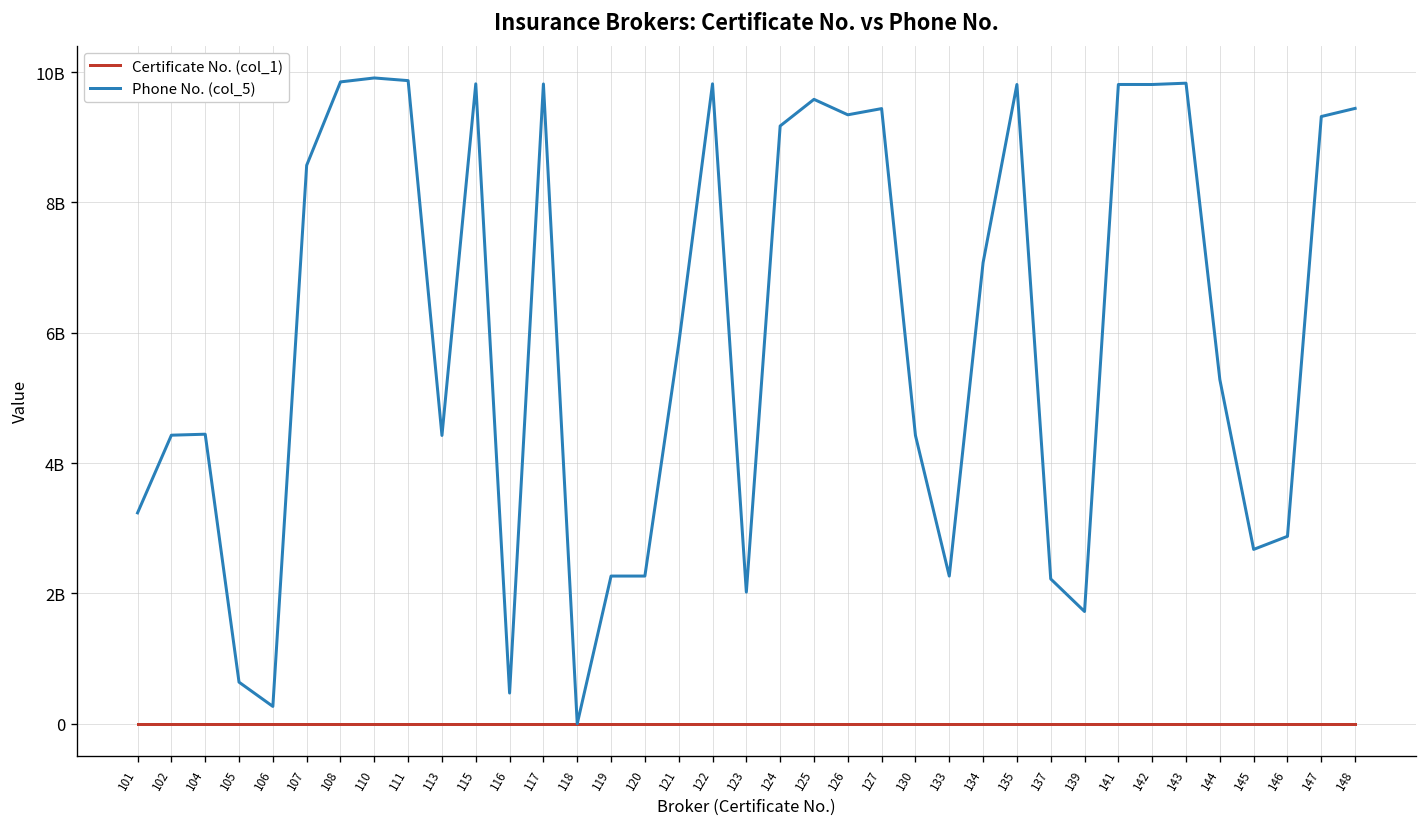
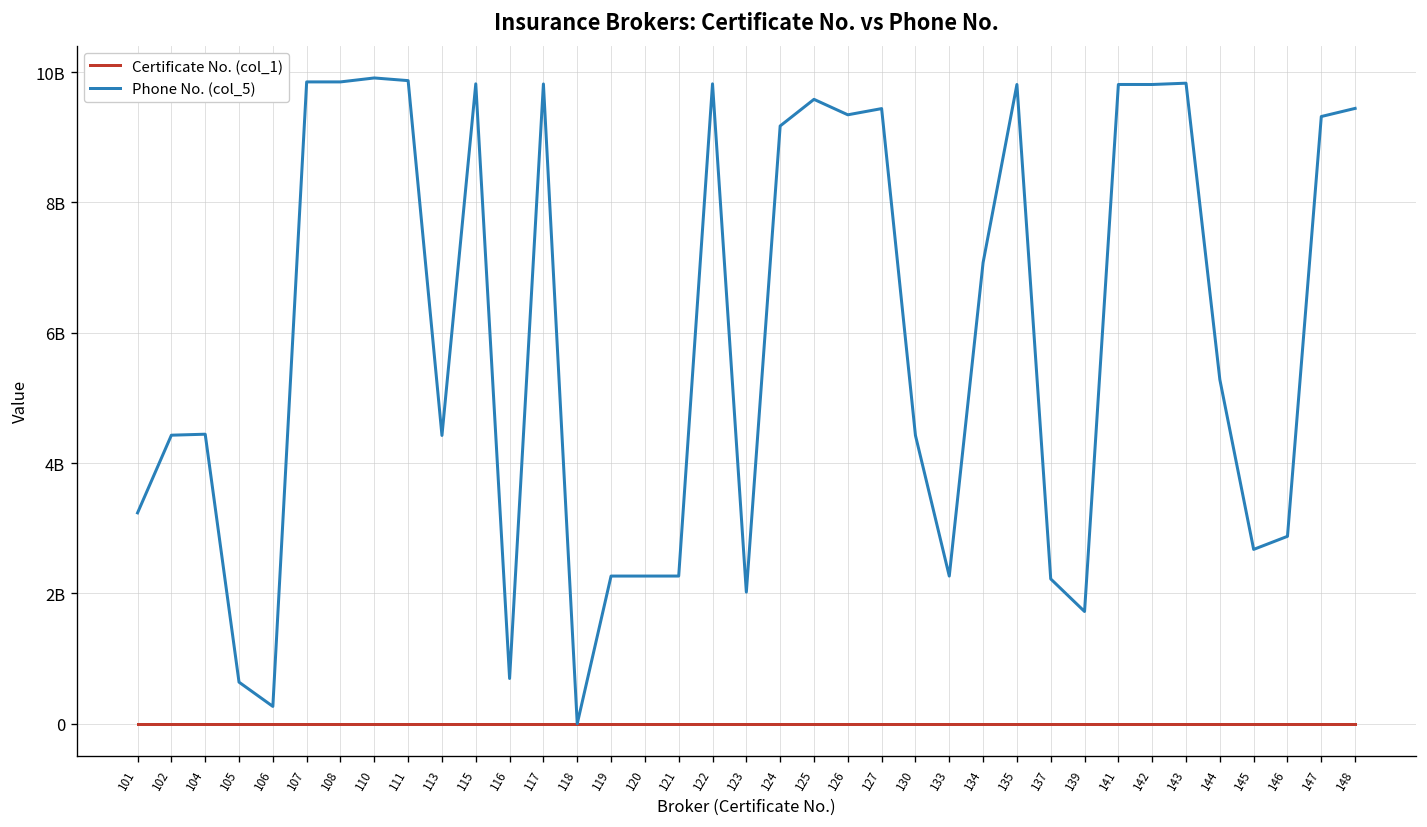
Phone No. (col_5), 107: 8600000000 -> 9800000000
Phone No. (col_5), 116: 500000000 -> 700000000
Phone No. (col_5), 121: 5800000000 -> 2300000000
